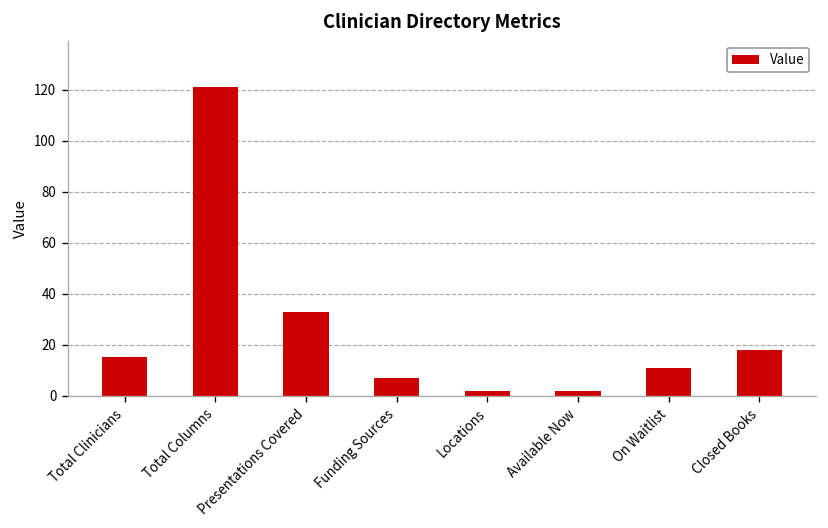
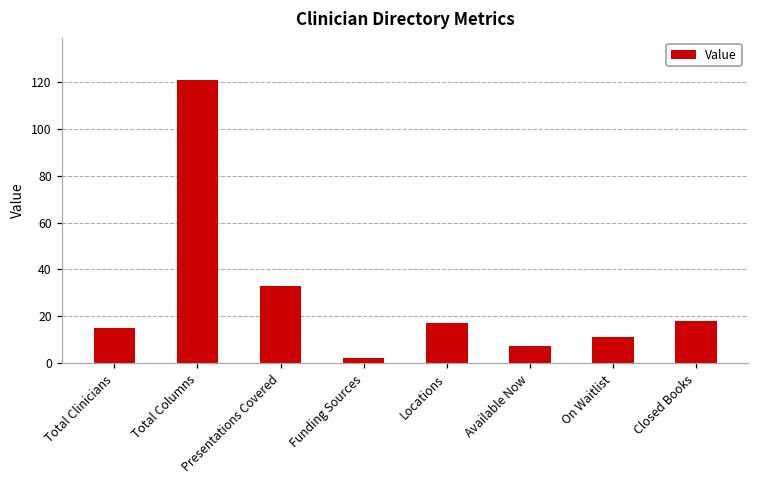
Funding Sources: 7 -> 2
Locations: 2 -> 17
Available Now: 2 -> 7
